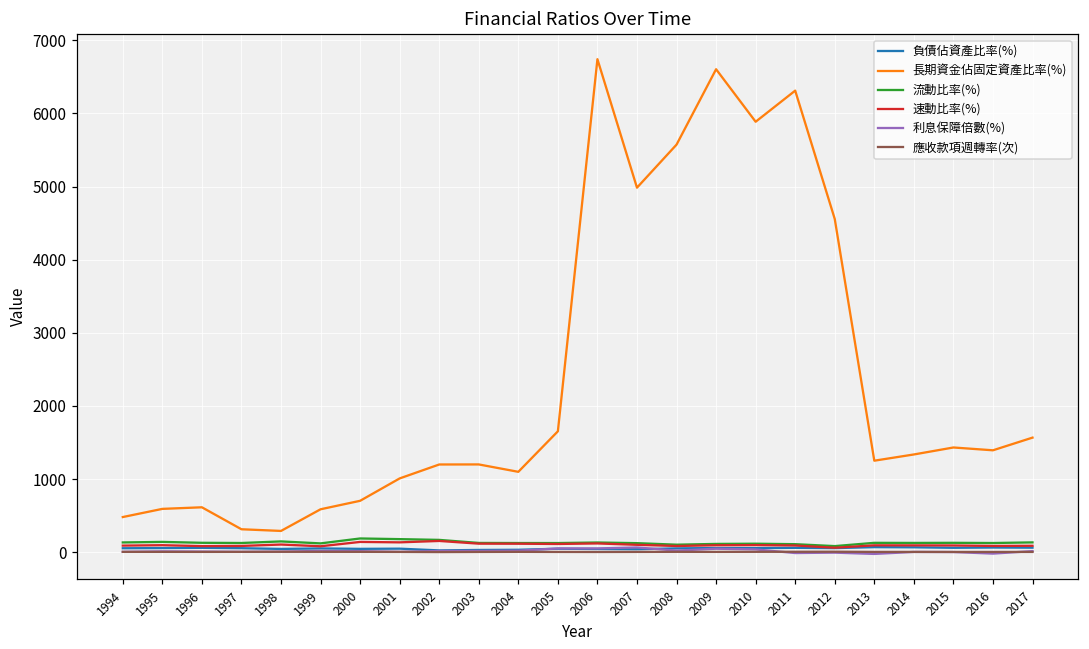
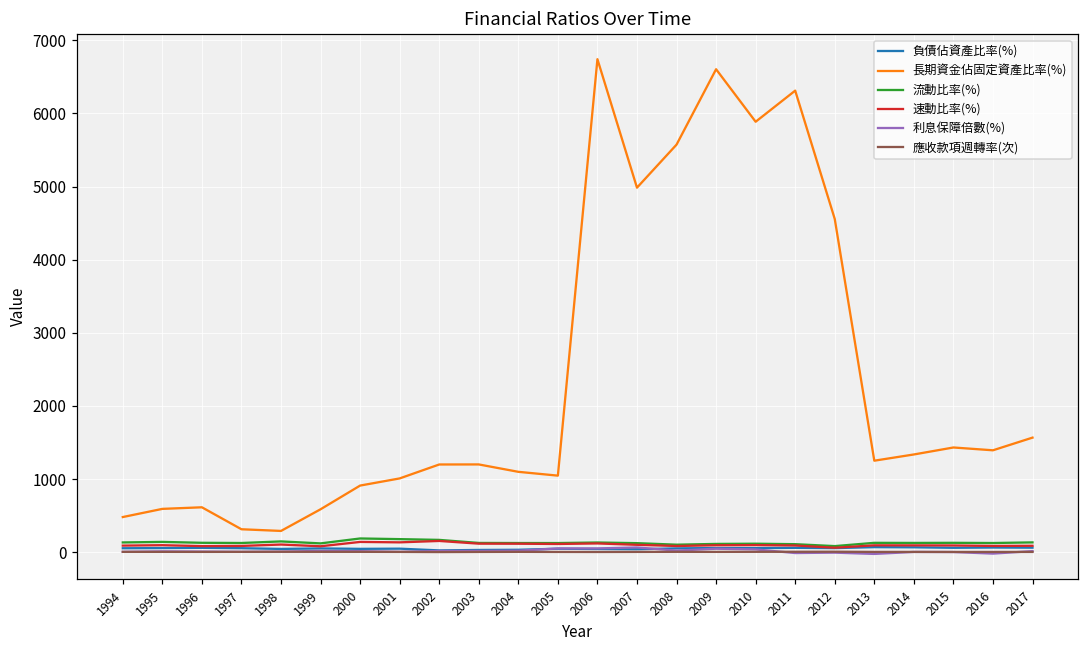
長期資金佔固定資產比率(%), 2000: 700 -> 900
長期資金佔固定資產比率(%), 2005: 1700 -> 1000
